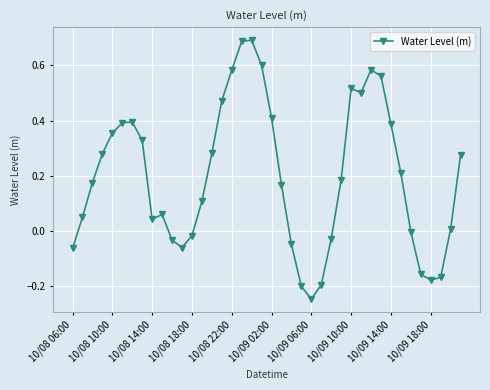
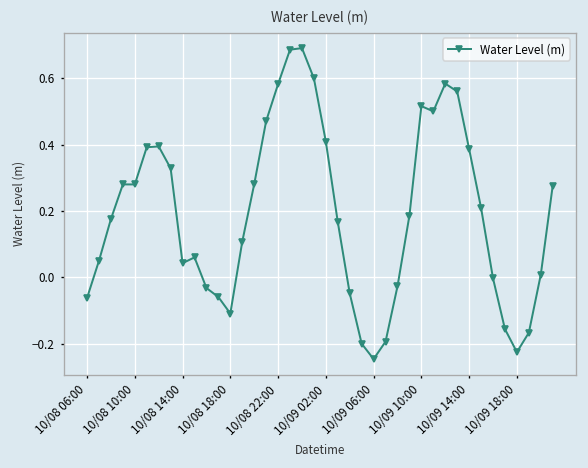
10/08 10:00: 0.35 -> 0.28
10/08 18:00: -0.02 -> -0.11
10/09 18:00: -0.18 -> -0.23
